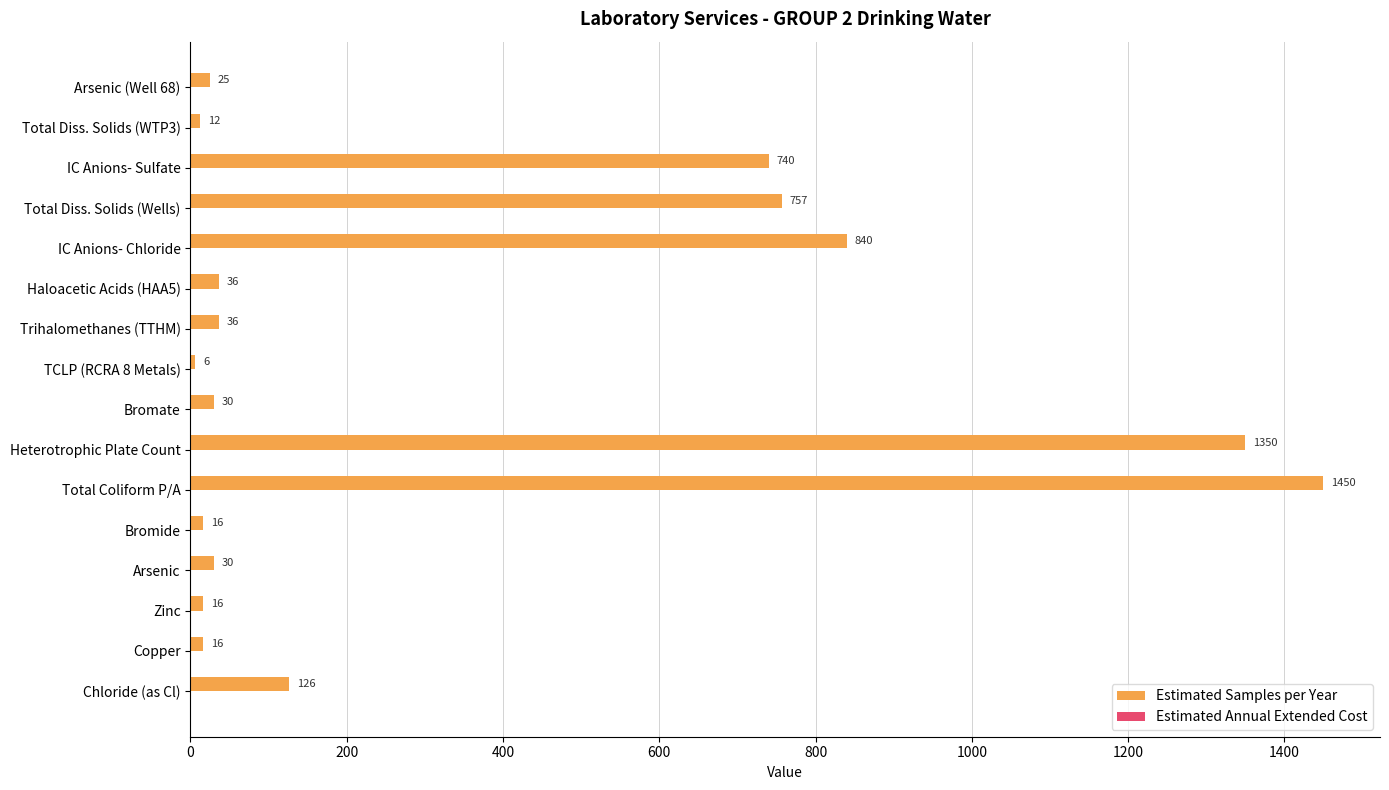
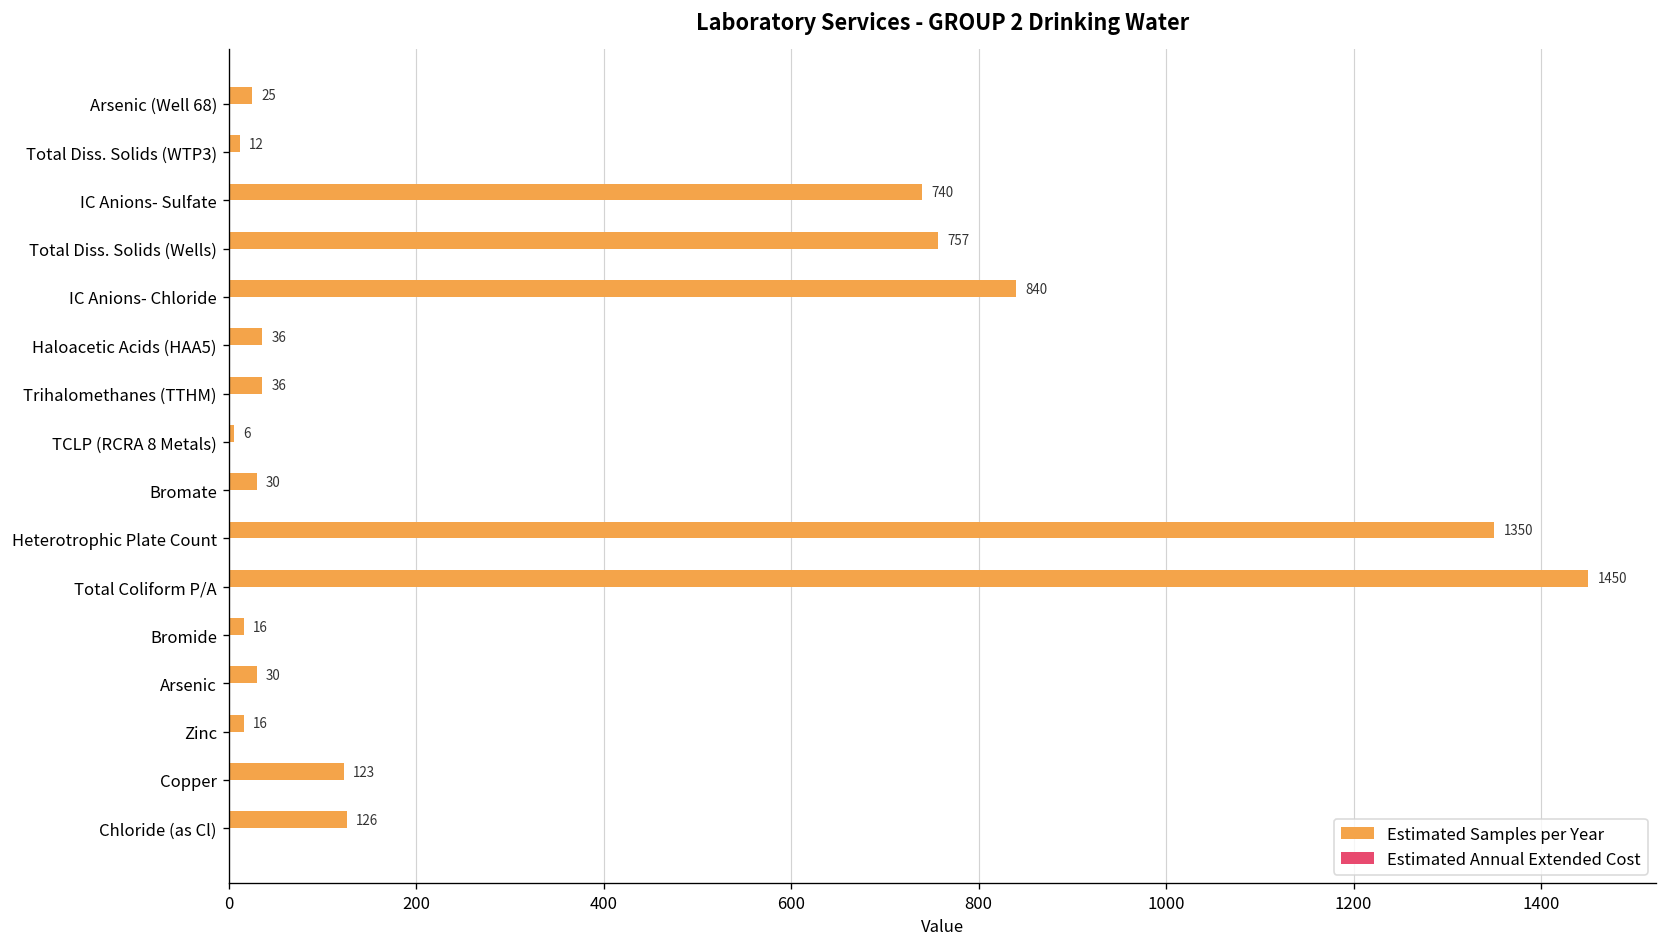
Estimated Samples per Year, Copper: 16 -> 123
